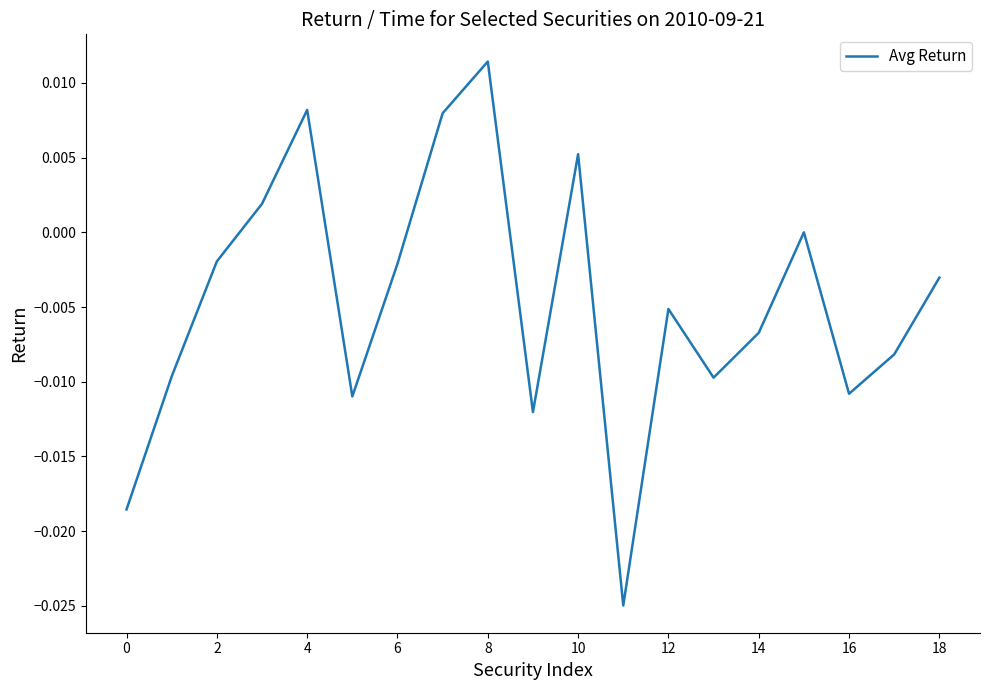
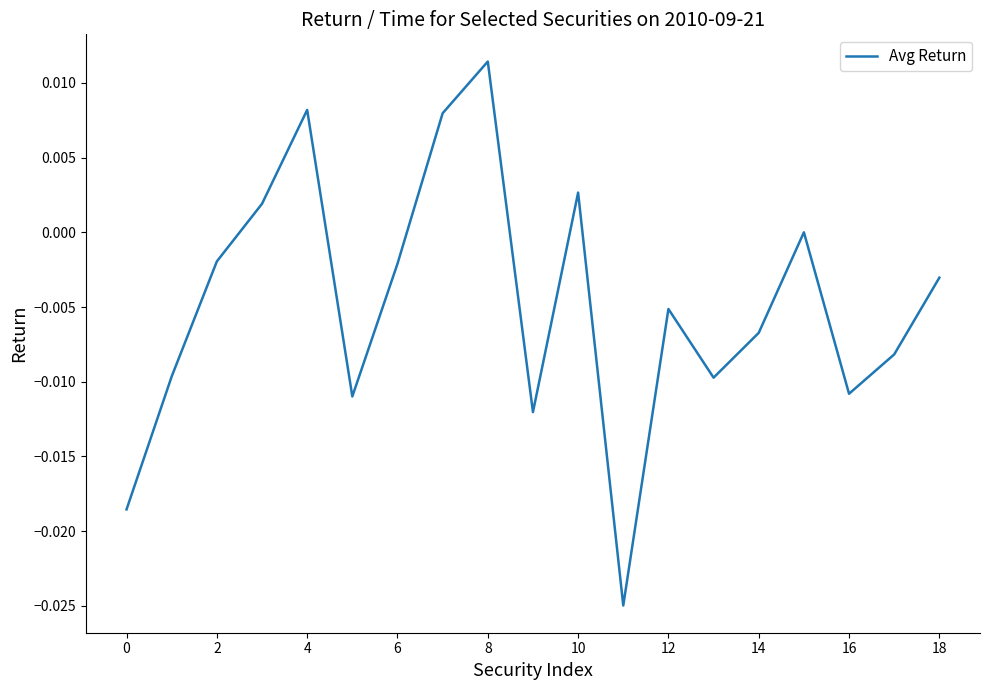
10: 0.0052 -> 0.0027
